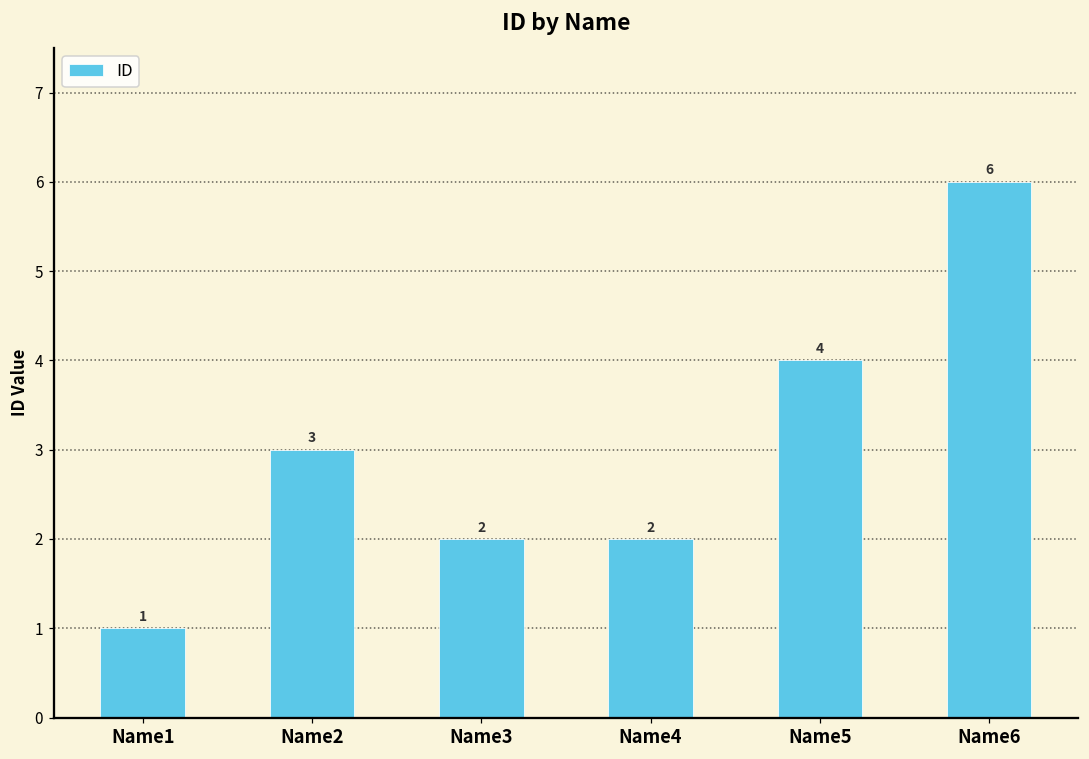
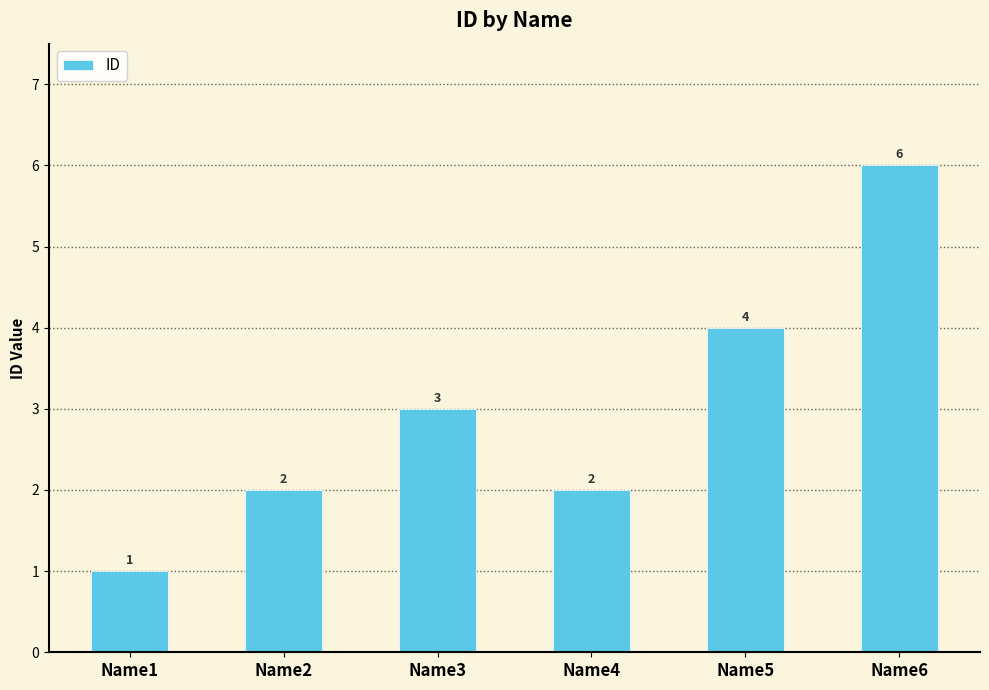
Name2: 3 -> 2
Name3: 2 -> 3
